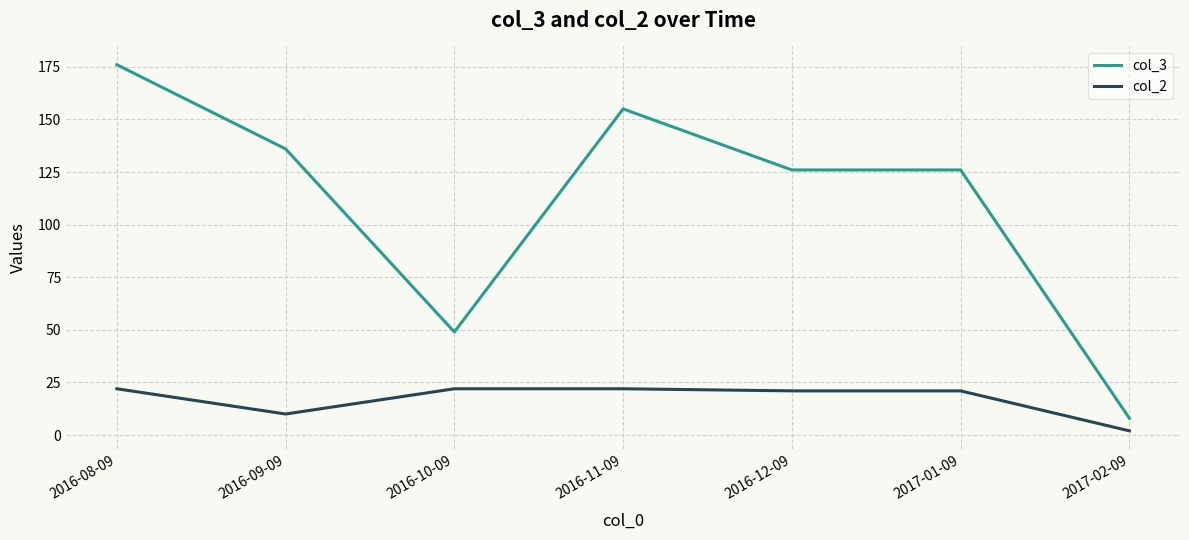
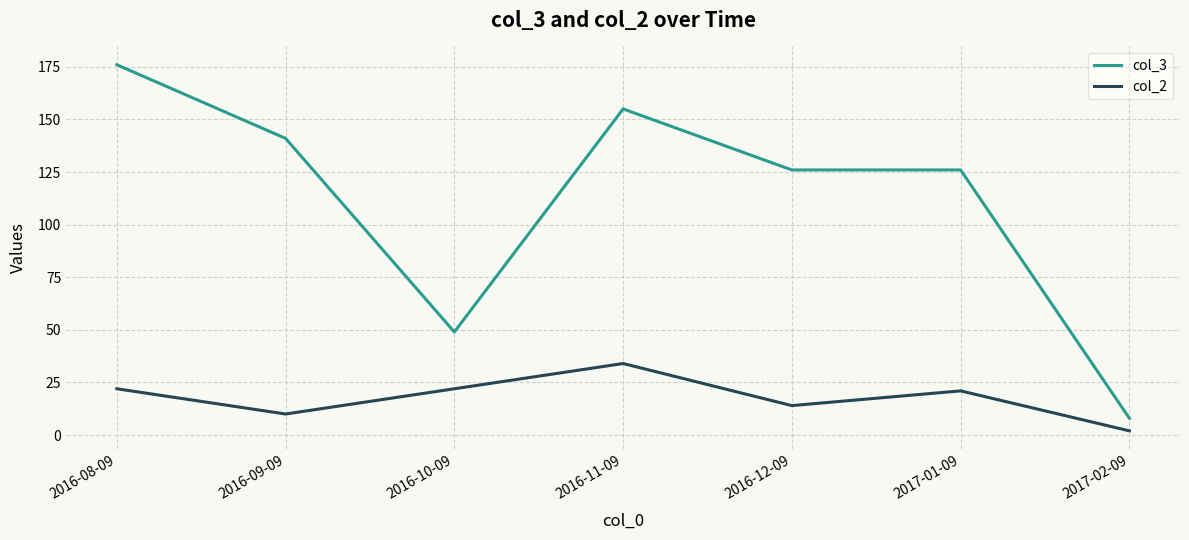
col_3, 2016-09-09: 136 -> 141
col_2, 2016-11-09: 22 -> 34
col_2, 2016-12-09: 21 -> 14
